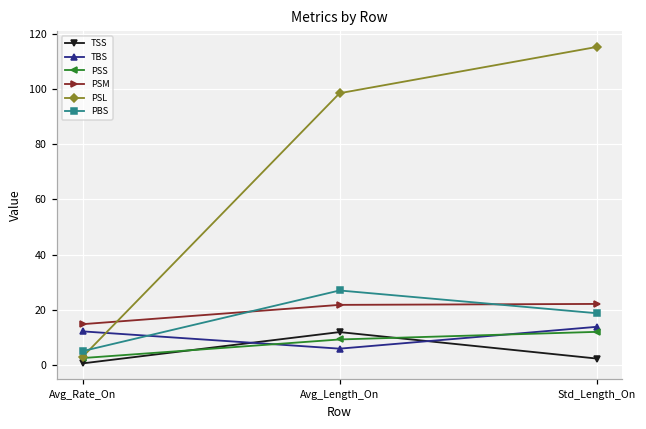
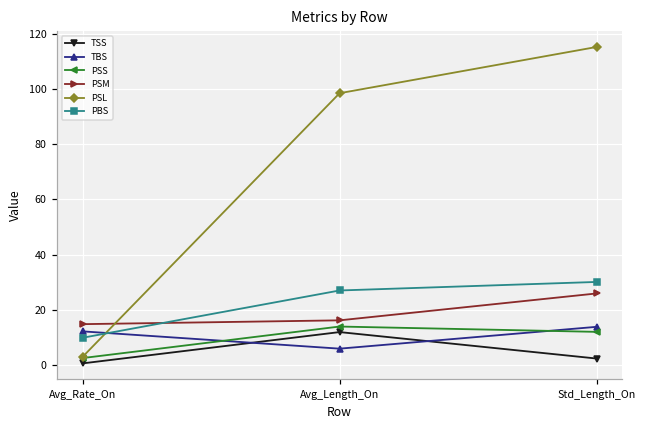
PBS, Avg_Rate_On: 5 -> 10
PSS, Avg_Length_On: 9 -> 14
PSM, Avg_Length_On: 22 -> 16
PSM, Std_Length_On: 22 -> 26
PBS, Std_Length_On: 19 -> 30
